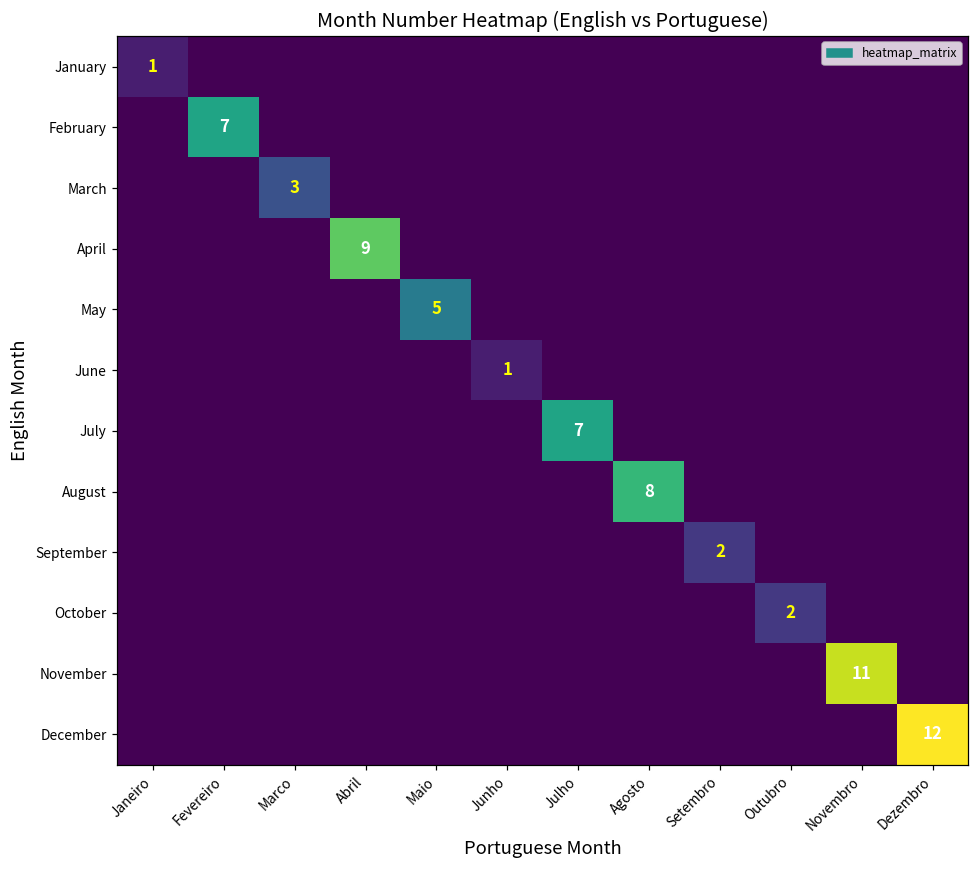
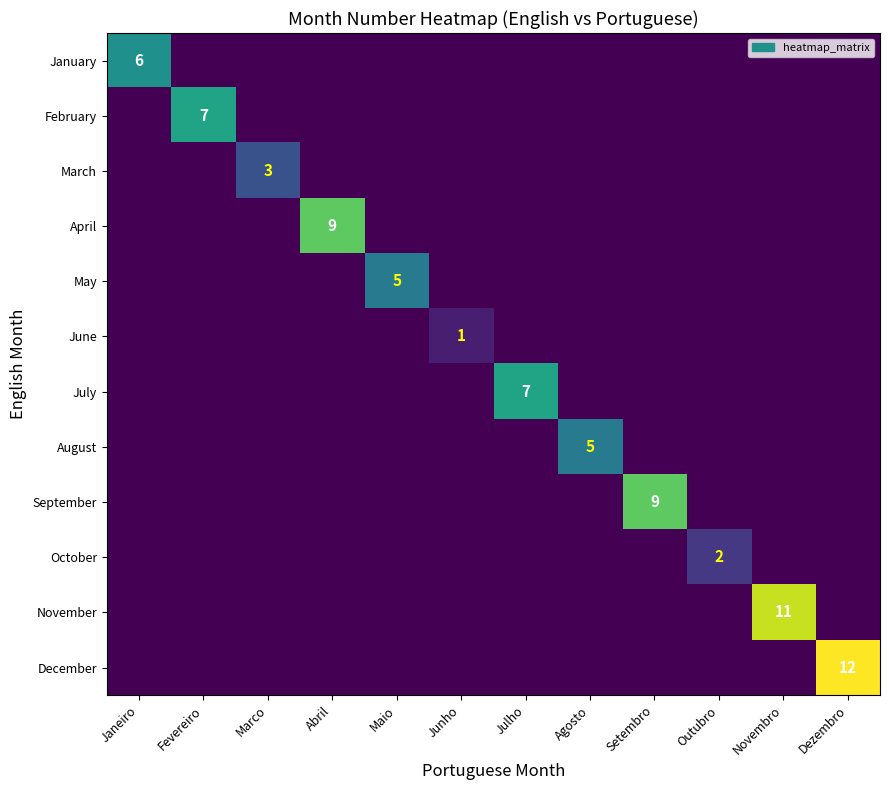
January, Janeiro: 1 -> 6
August, Agosto: 8 -> 5
September, Setembro: 2 -> 9
